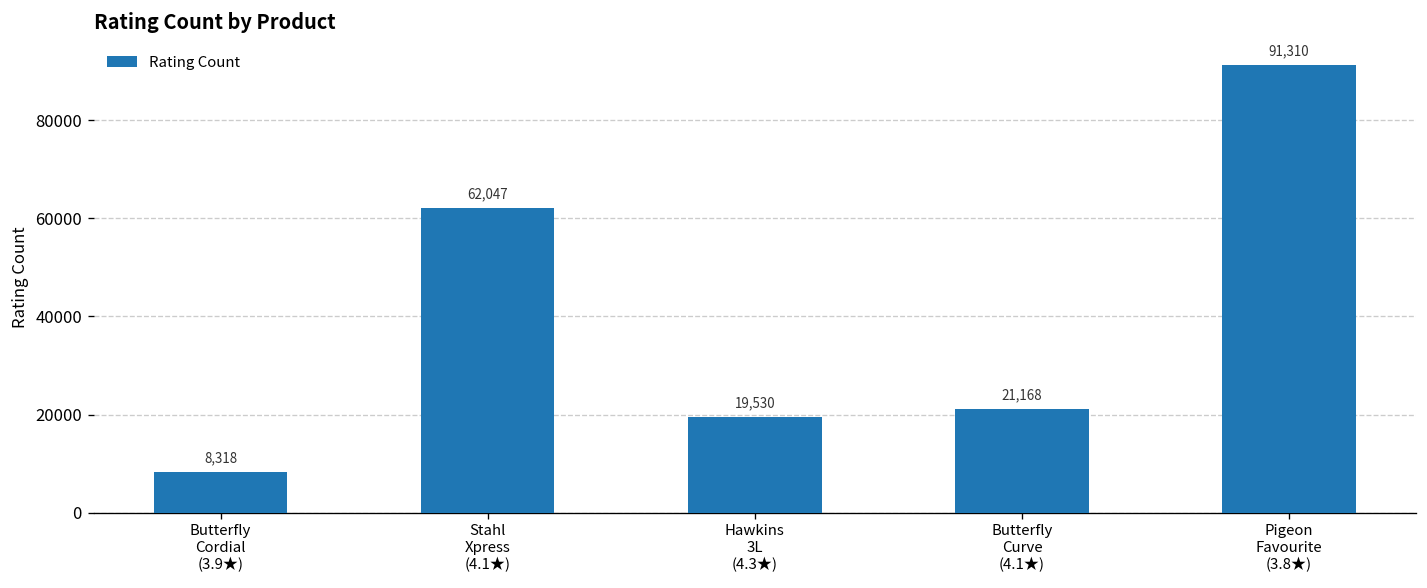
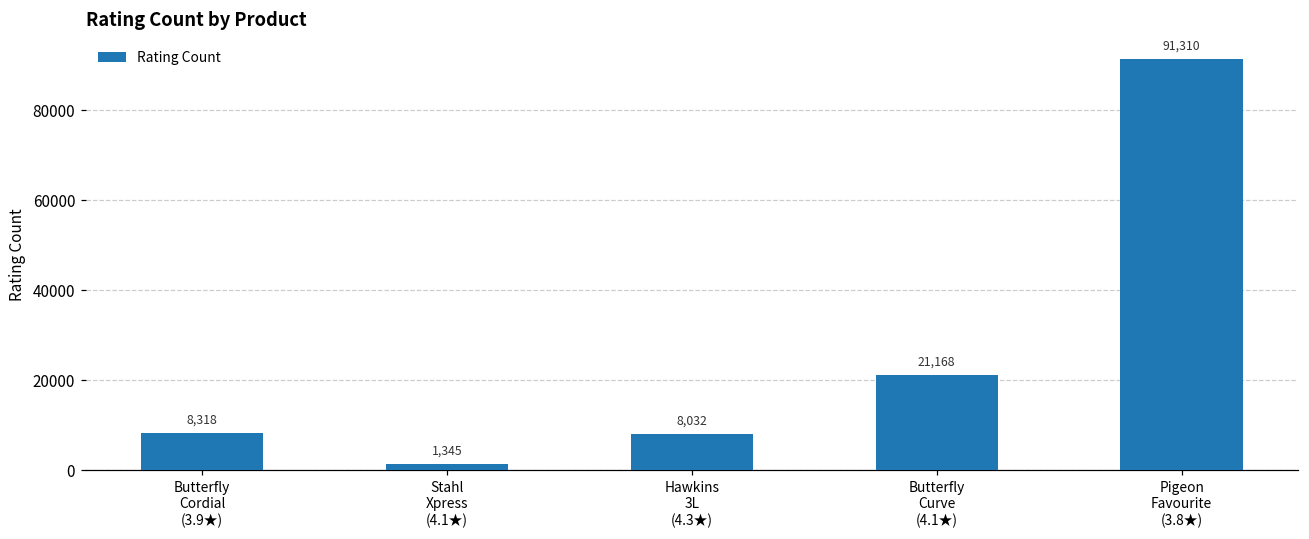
Stahl Xpress (4.1★): 62,047 -> 1,345
Hawkins 3L (4.3★): 19,530 -> 8,032
